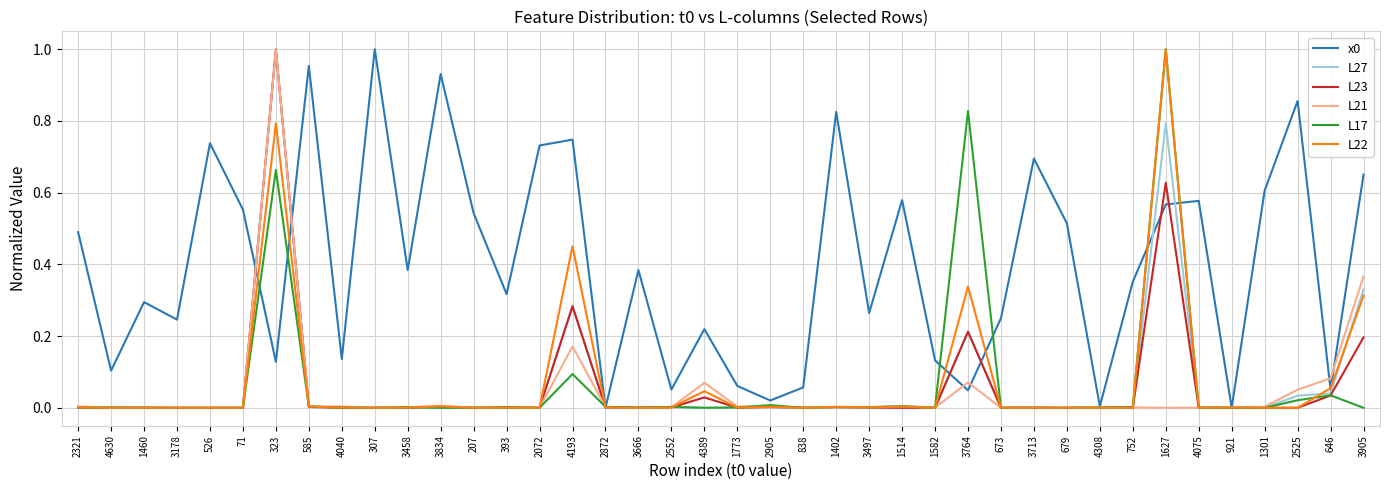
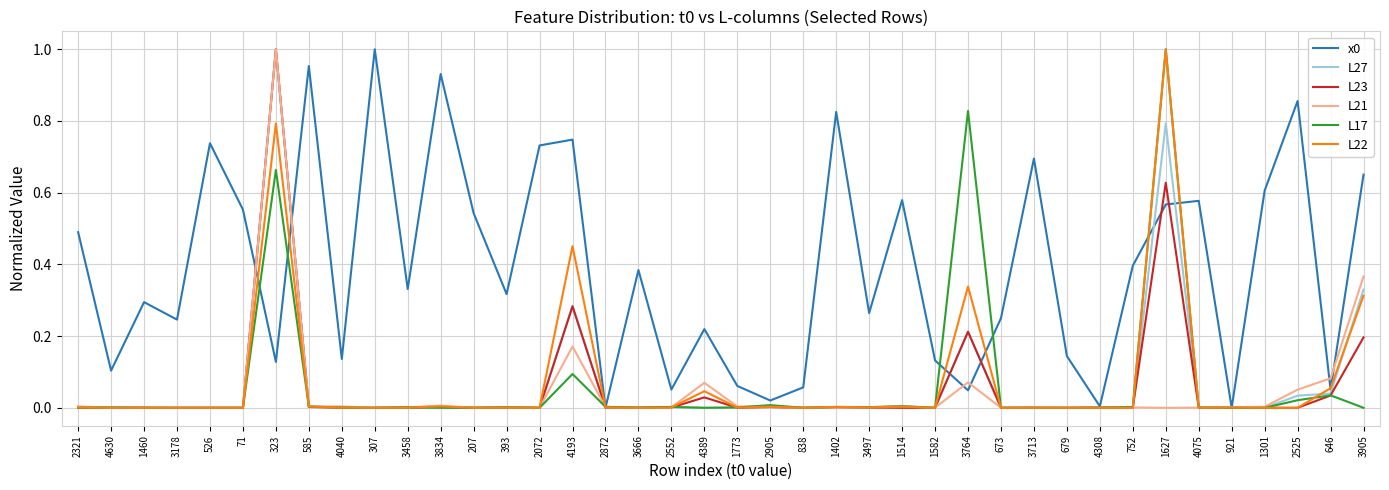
x0, 3458: 0.38 -> 0.33
x0, 679: 0.51 -> 0.14
x0, 752: 0.35 -> 0.40
